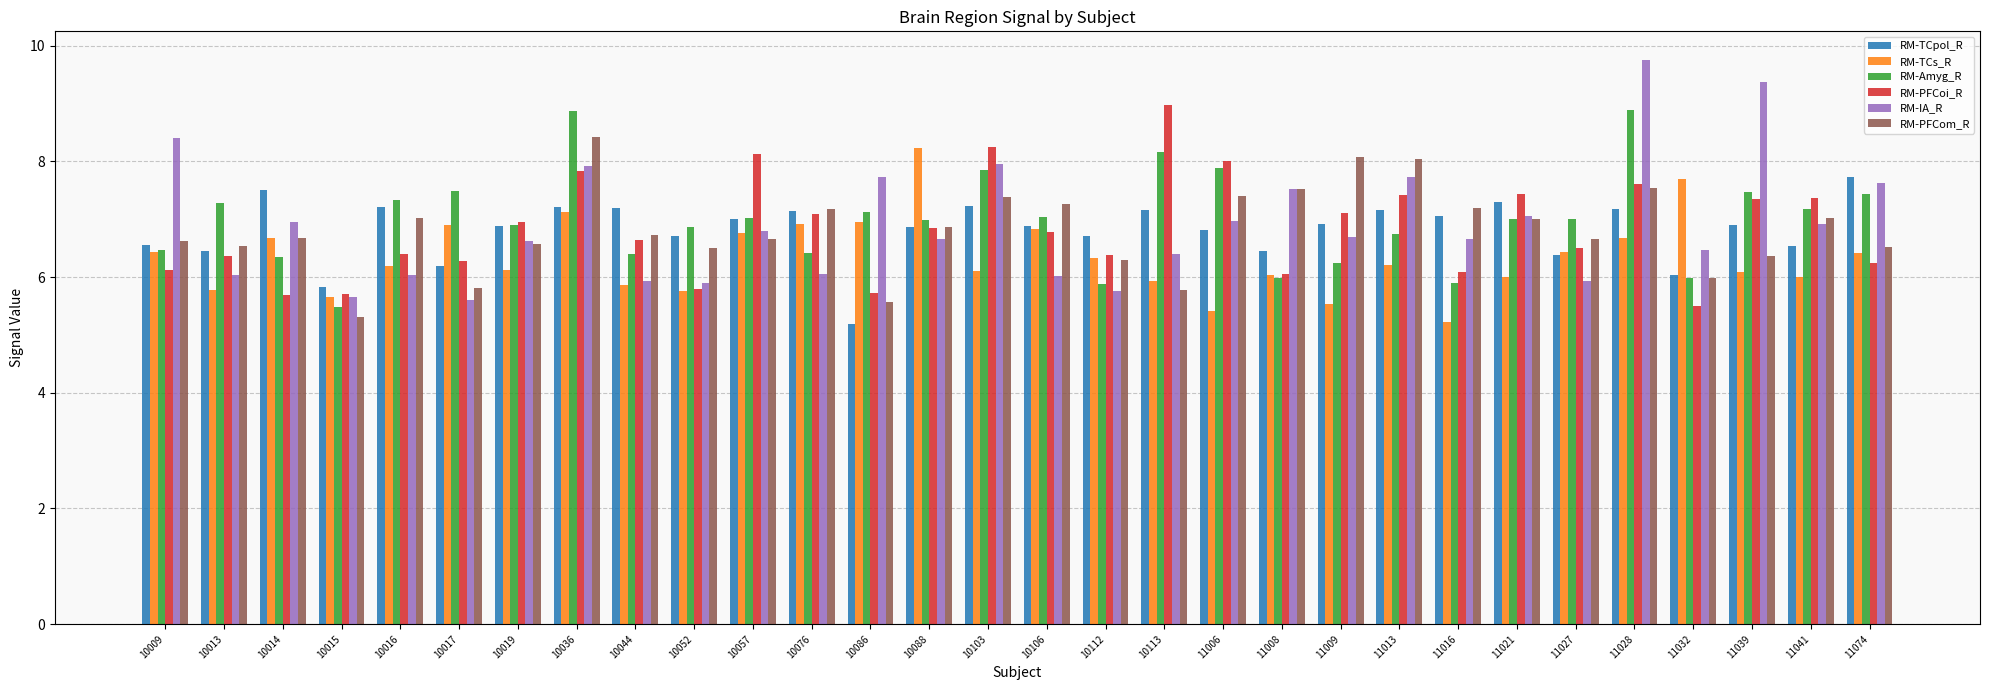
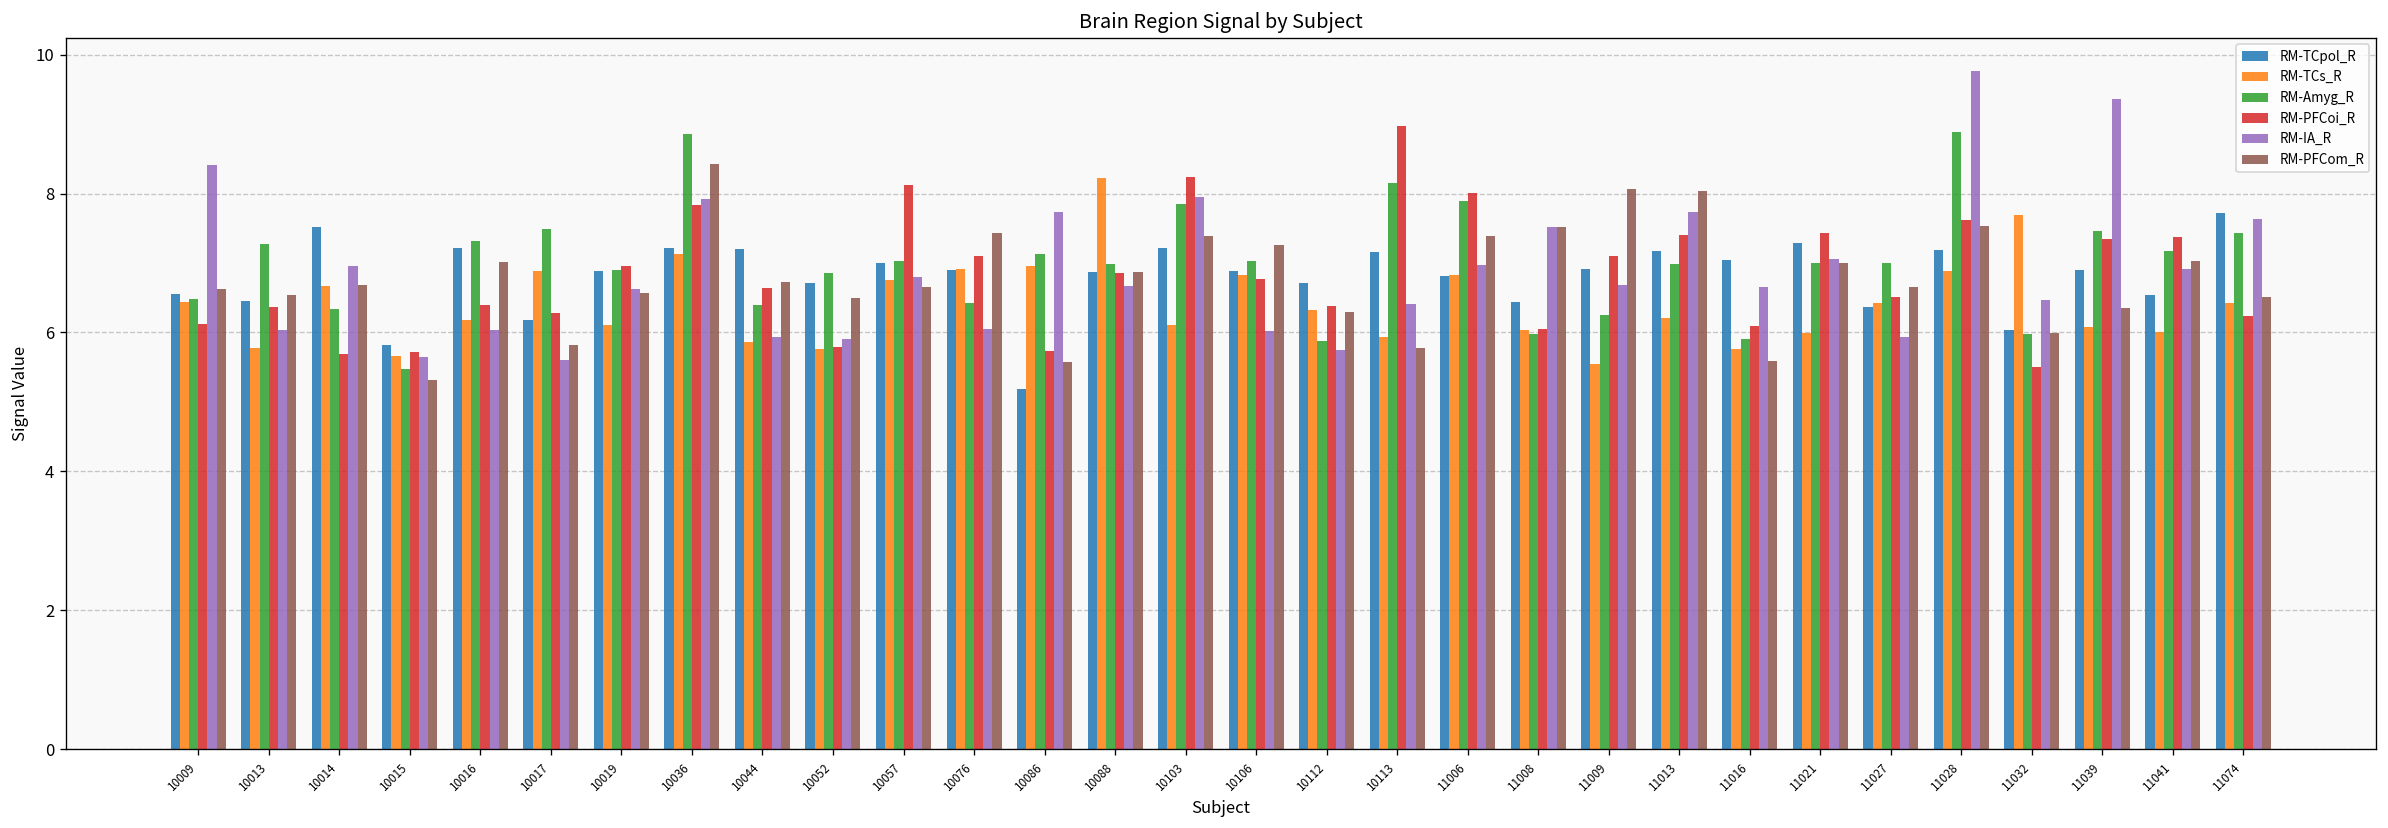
RM-TCpol_R, 10076: 7.1 -> 6.9
RM-PFCom_R, 10076: 7.2 -> 7.4
RM-TCs_R, 11006: 5.4 -> 6.8
RM-Amyg_R, 11013: 6.7 -> 7.0
RM-TCs_R, 11016: 5.2 -> 5.8
RM-PFCom_R, 11016: 7.2 -> 5.6
RM-TCs_R, 11028: 6.7 -> 6.9
